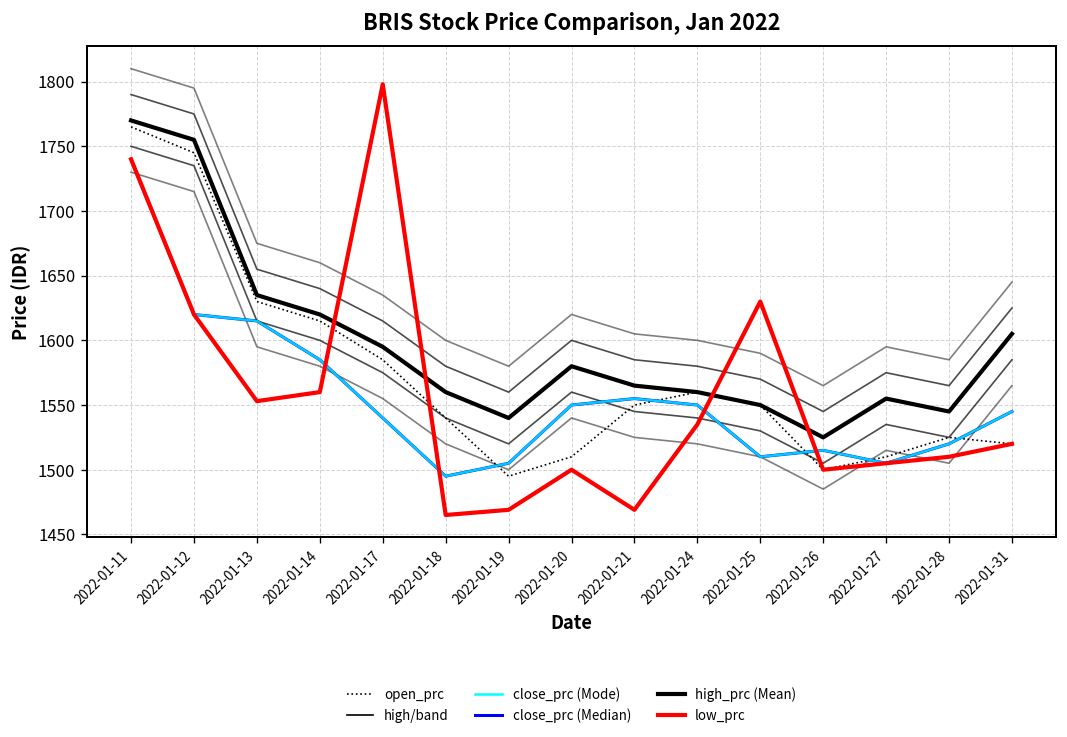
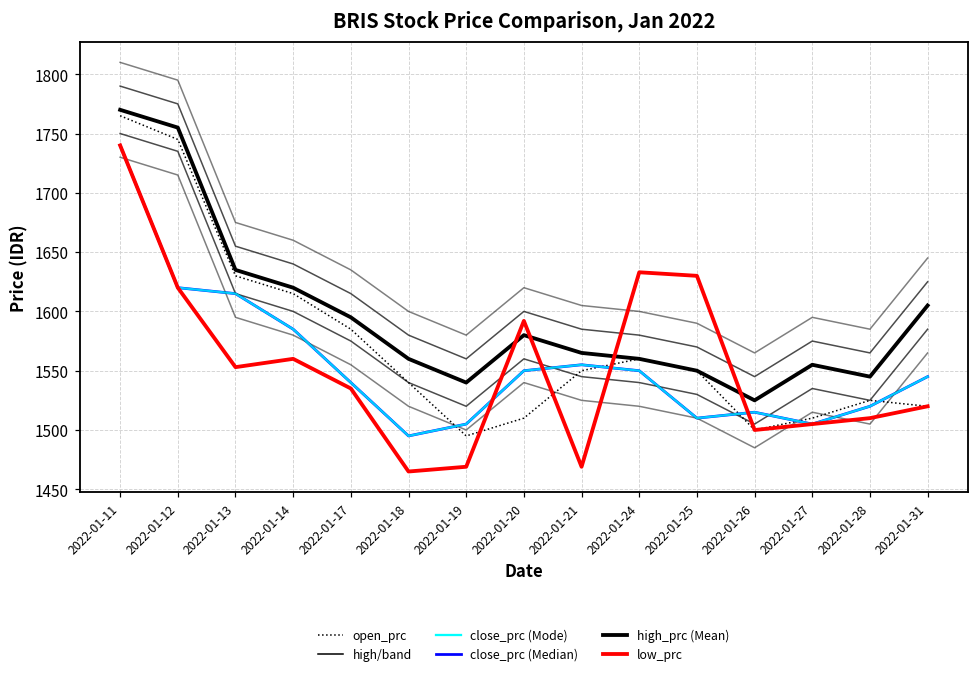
low_prc, 2022-01-17: 1798 -> 1535
low_prc, 2022-01-20: 1500 -> 1592
low_prc, 2022-01-24: 1535 -> 1633
